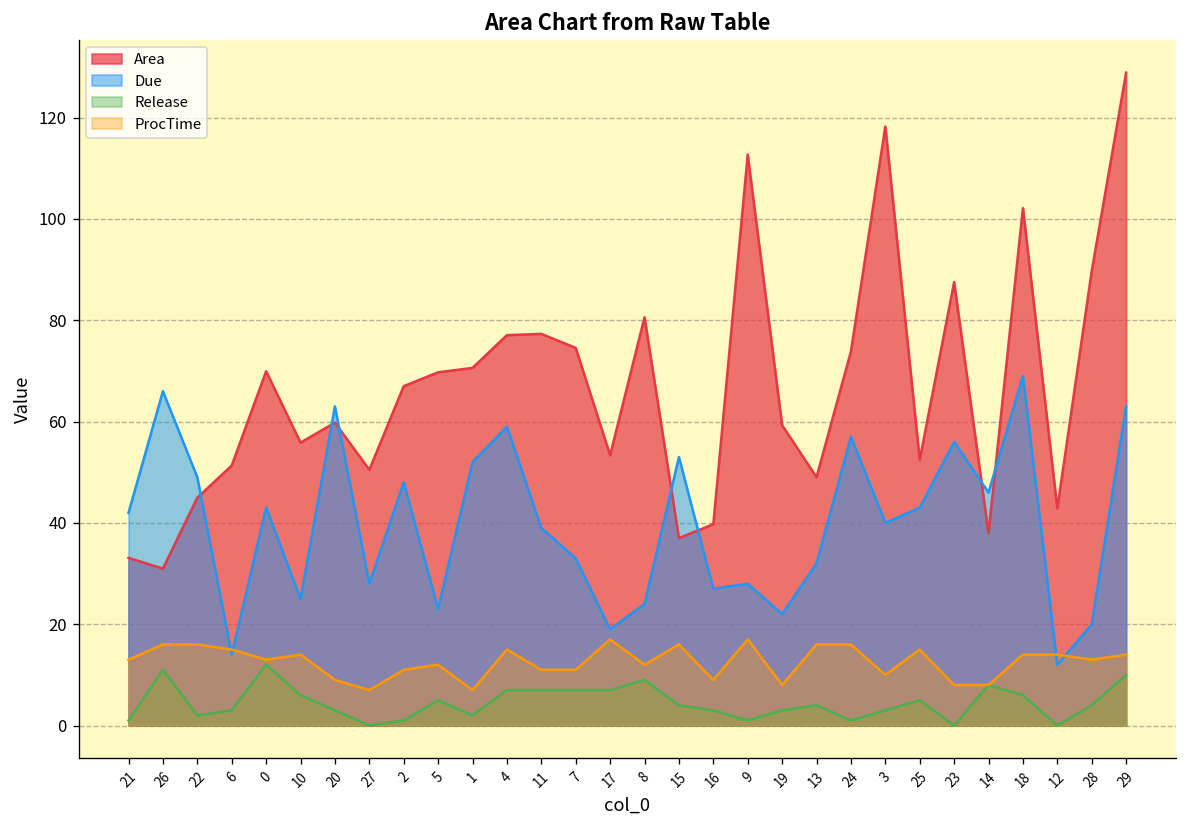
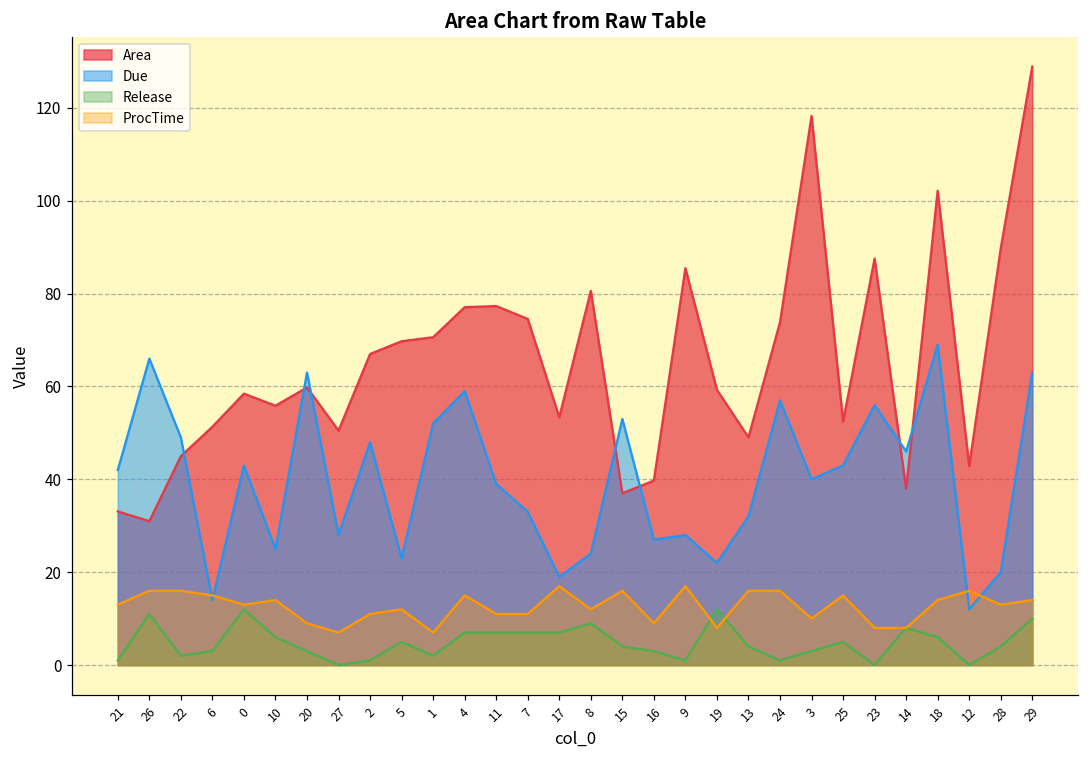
Area, 0: 70 -> 58
Area, 9: 113 -> 85
Release, 19: 3 -> 12
ProcTime, 12: 14 -> 16
